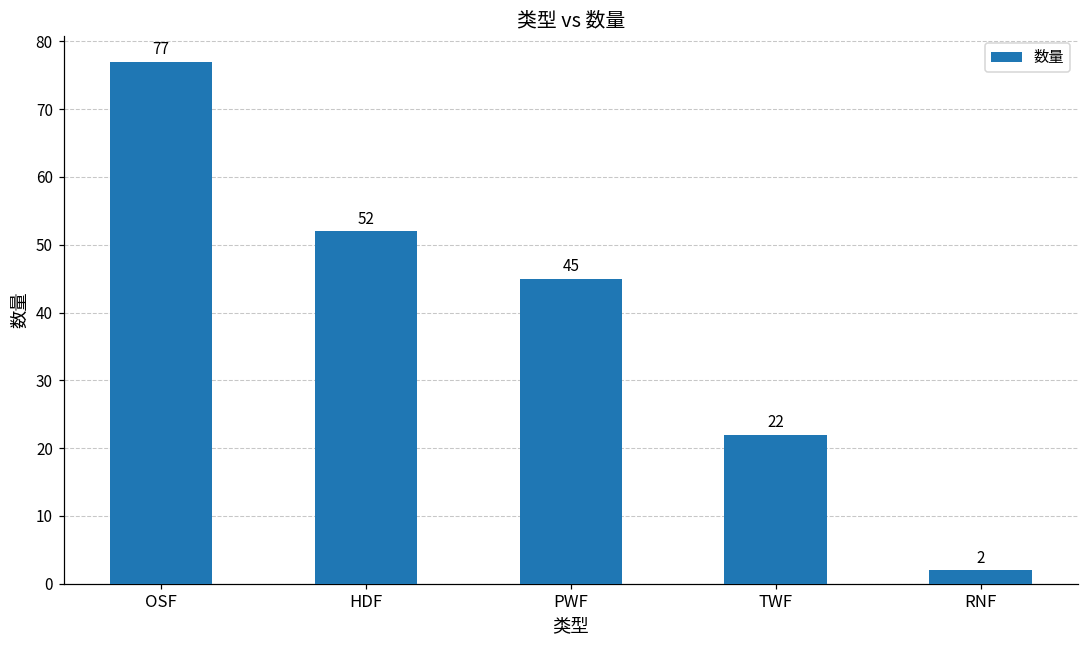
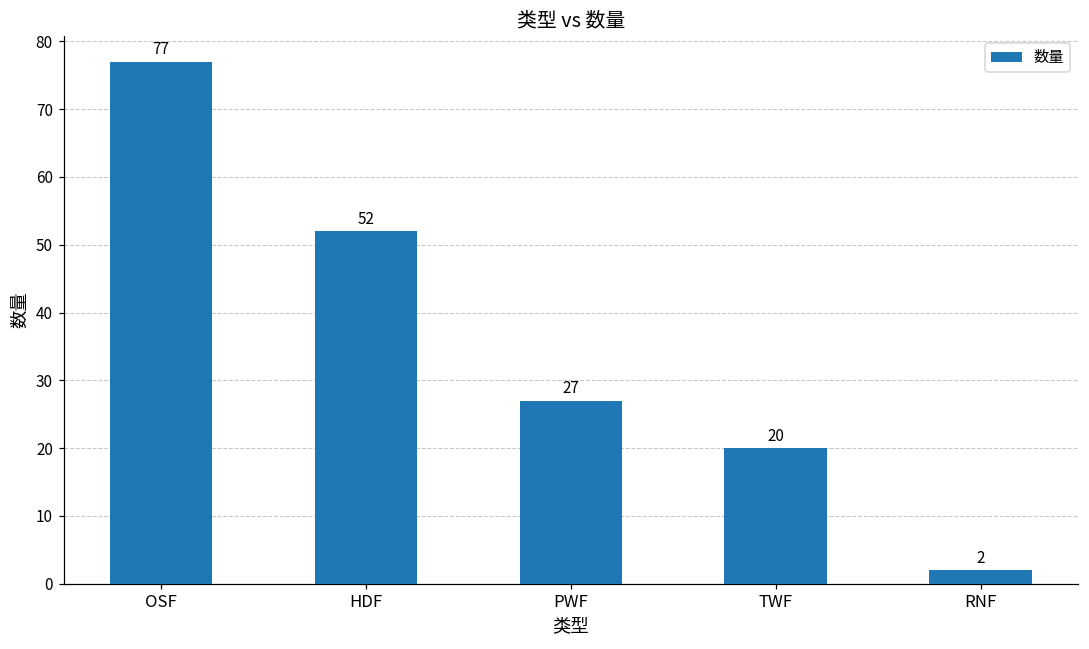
PWF: 45 -> 27
TWF: 22 -> 20
